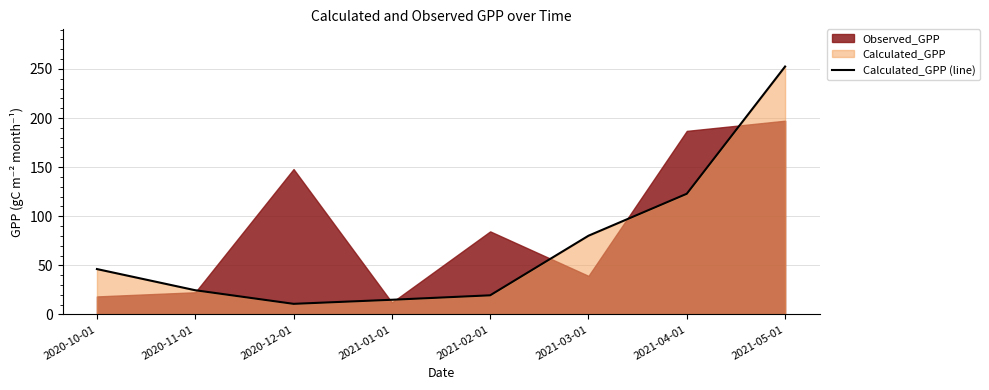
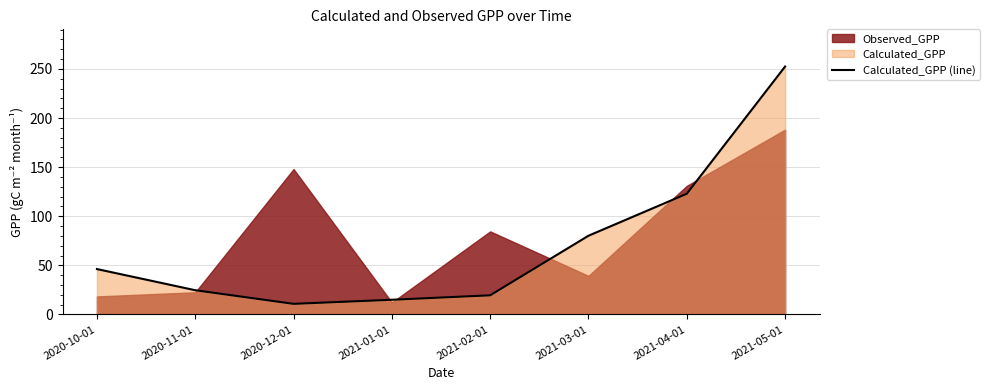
Observed_GPP, 2021-04-01: 190 -> 130
Observed_GPP, 2021-05-01: 200 -> 190
